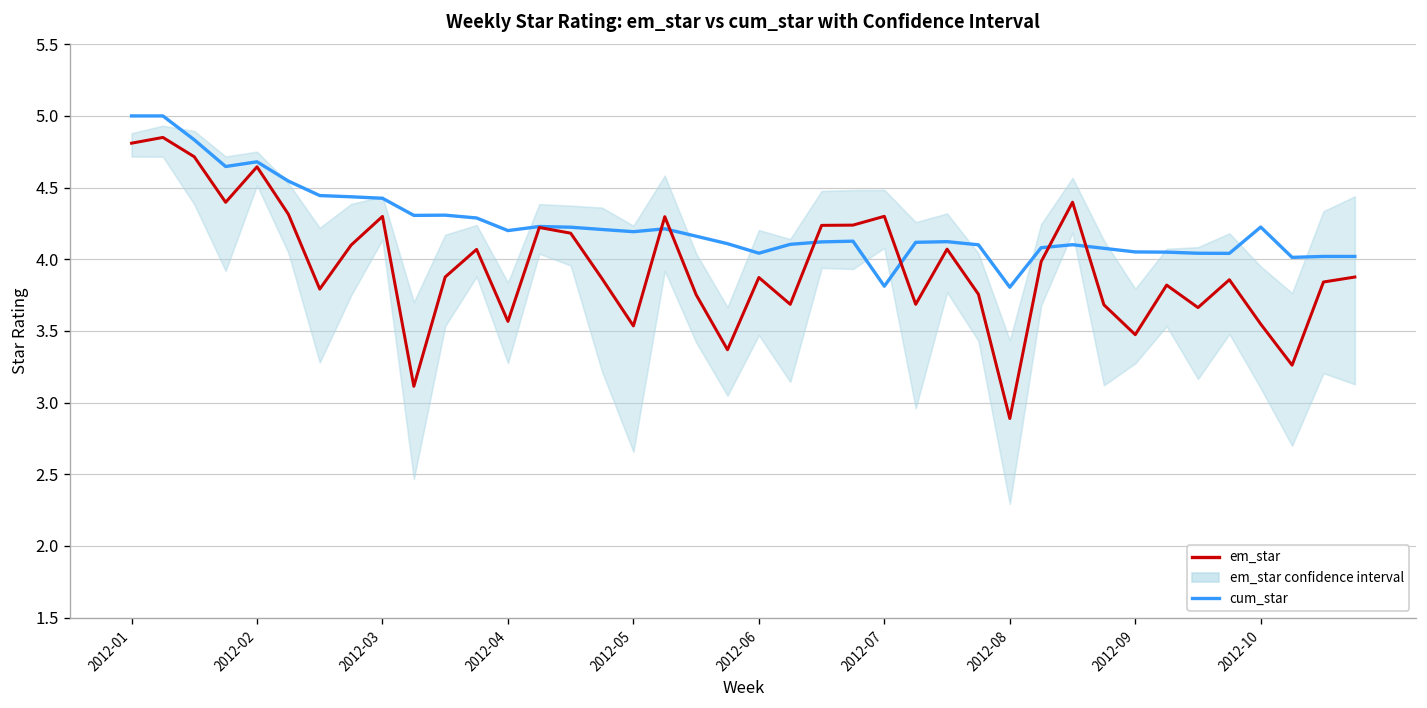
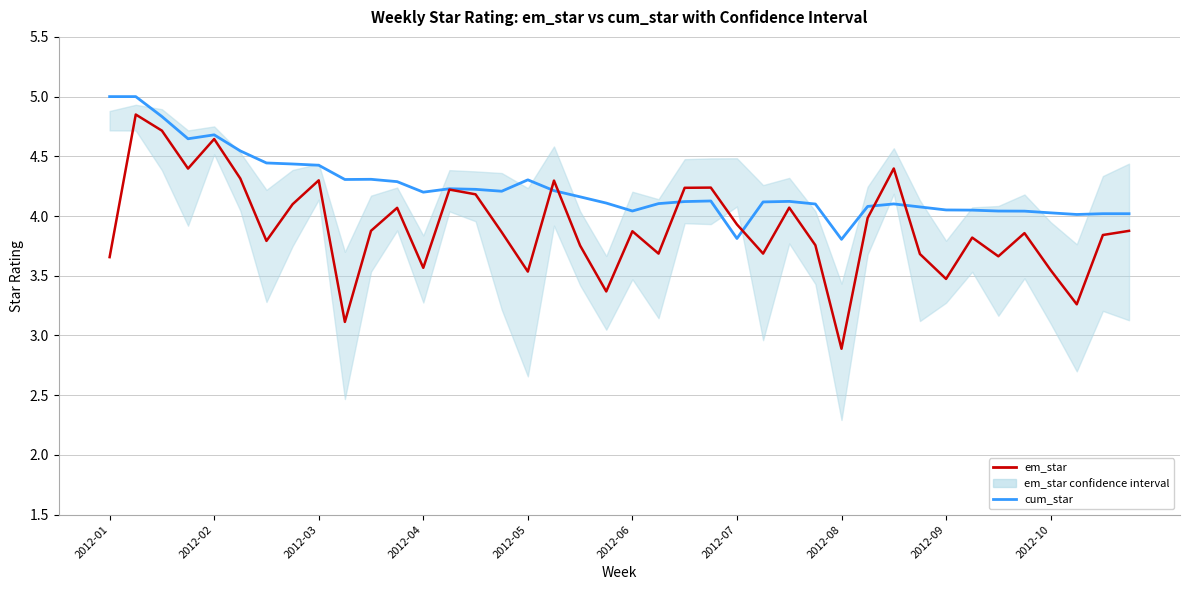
em_star, 2012-01: 4.81 -> 3.66
cum_star, 2012-05: 4.19 -> 4.30
em_star, 2012-07: 4.30 -> 3.93
cum_star, 2012-10: 4.22 -> 4.03
